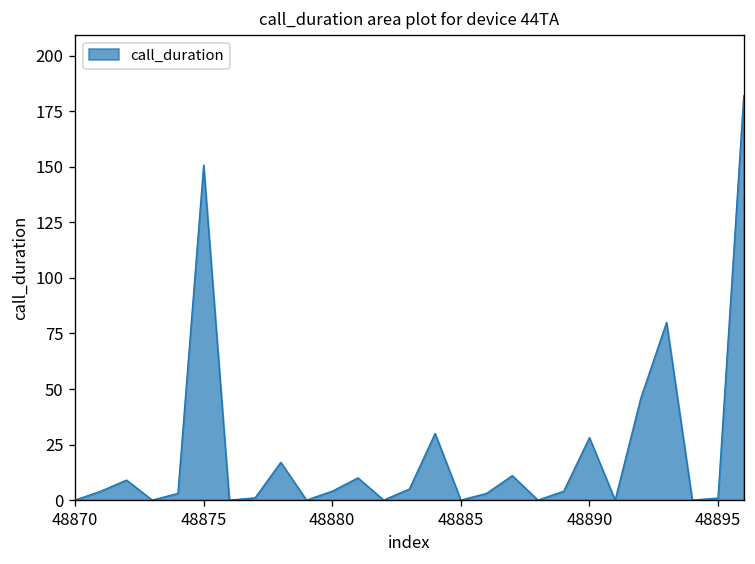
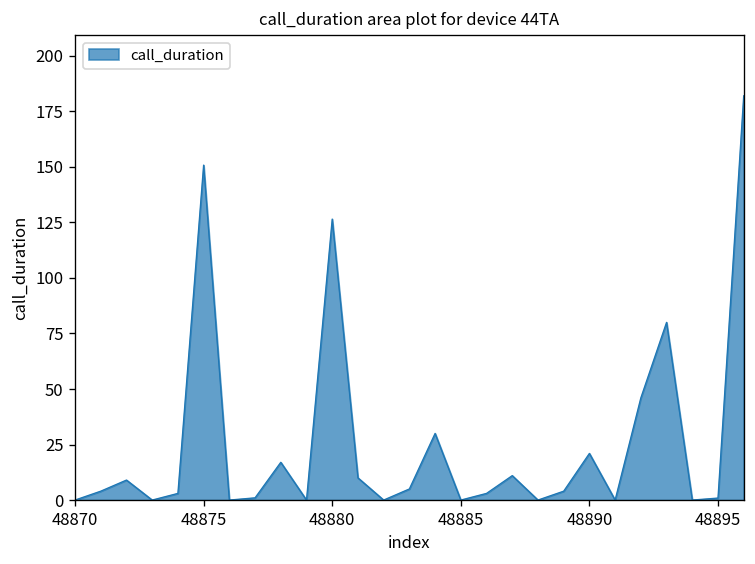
48880: 4 -> 127
48890: 28 -> 21
